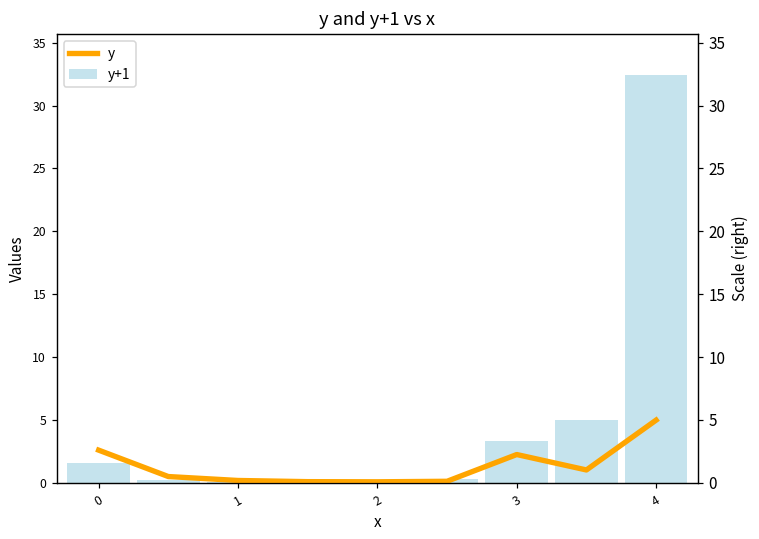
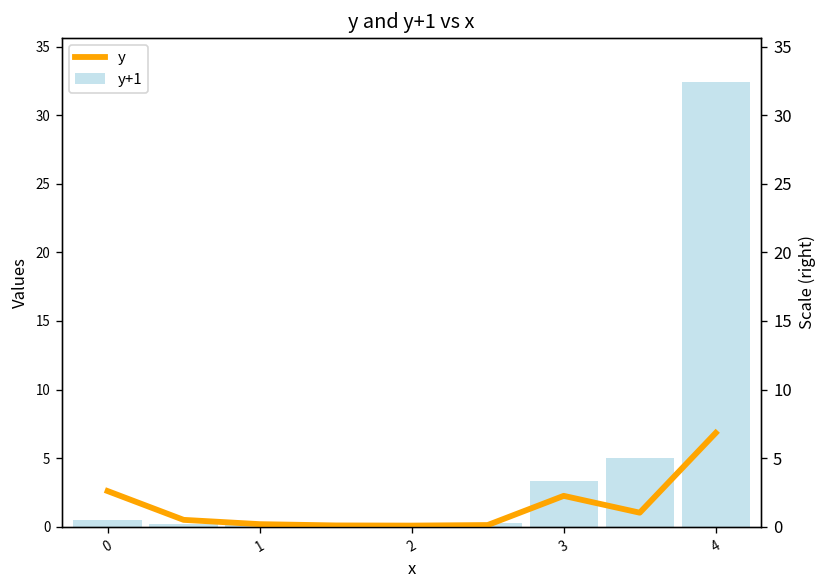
y+1, 0: 1.6 -> 0.5
y, 4: 5.0 -> 6.8
